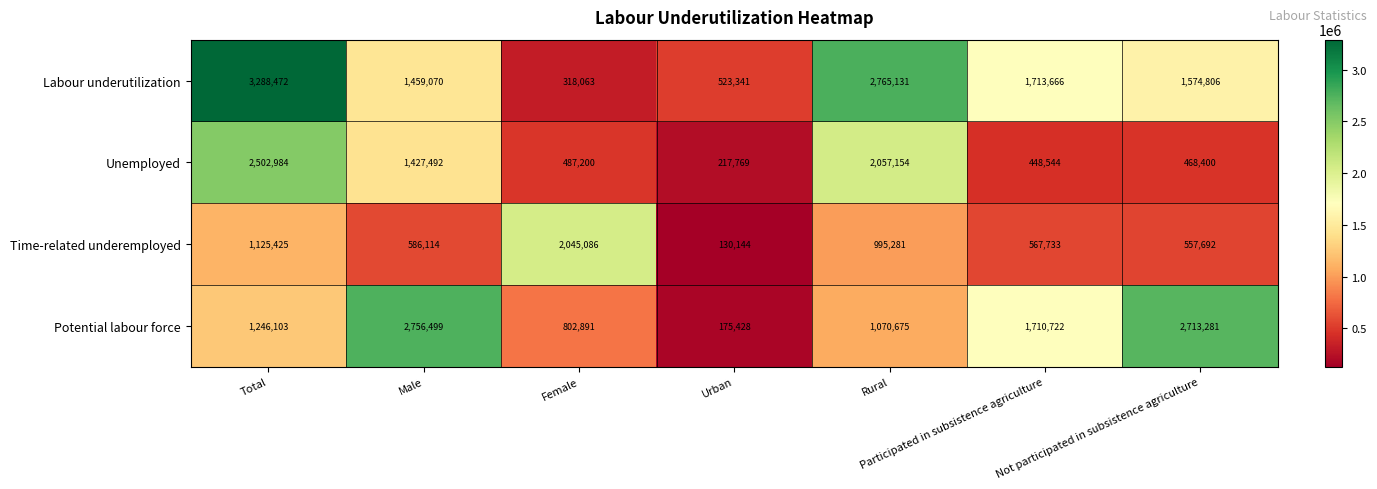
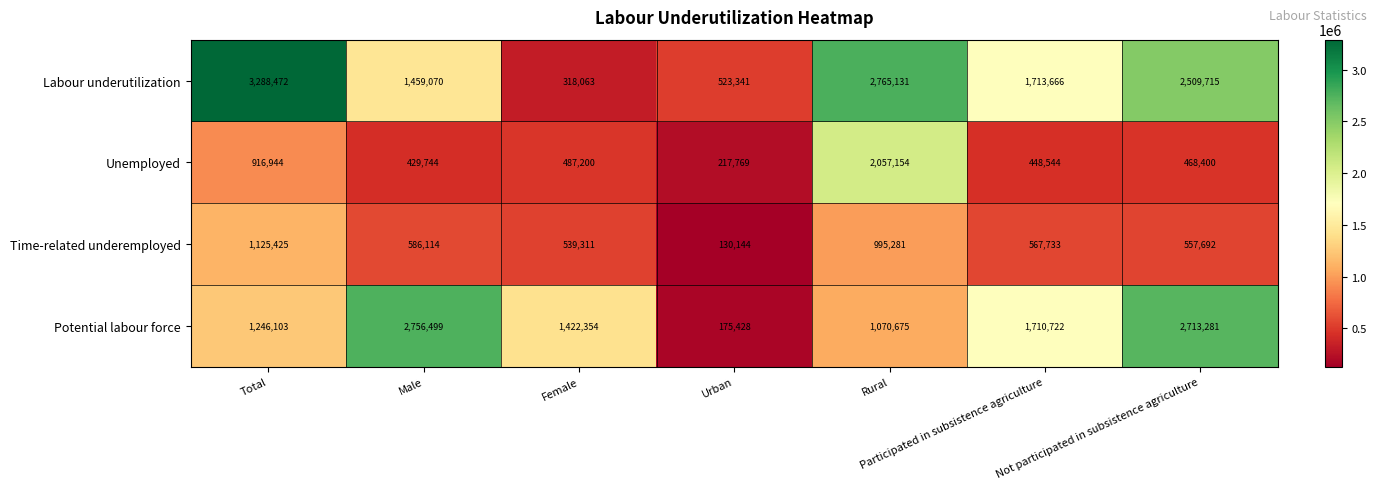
Labour underutilization, Not participated in subsistence agriculture: 1,574,806 -> 2,509,715
Unemployed, Total: 2,502,984 -> 916,944
Unemployed, Male: 1,427,492 -> 429,744
Time-related underemployed, Female: 2,045,086 -> 539,311
Potential labour force, Female: 802,891 -> 1,422,354
